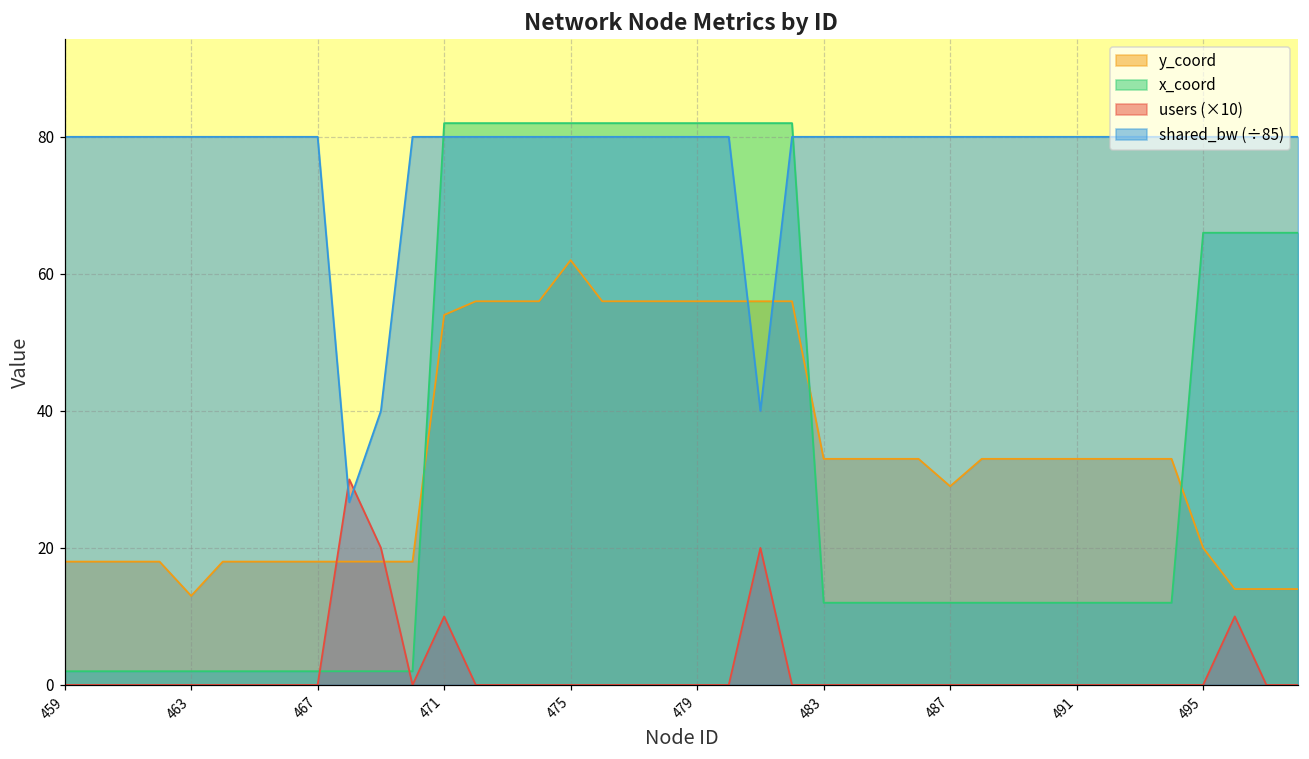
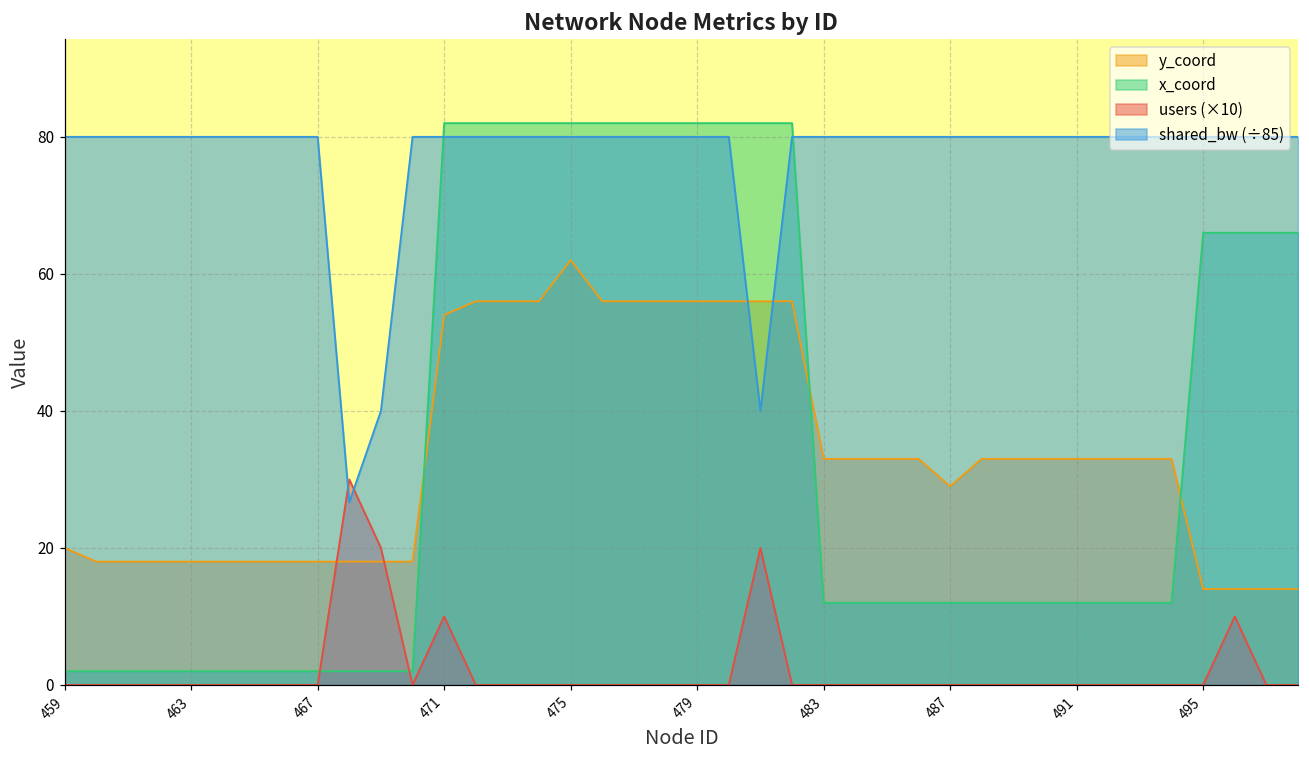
y_coord, 459: 18 -> 20
y_coord, 463: 13 -> 18
y_coord, 495: 20 -> 14
